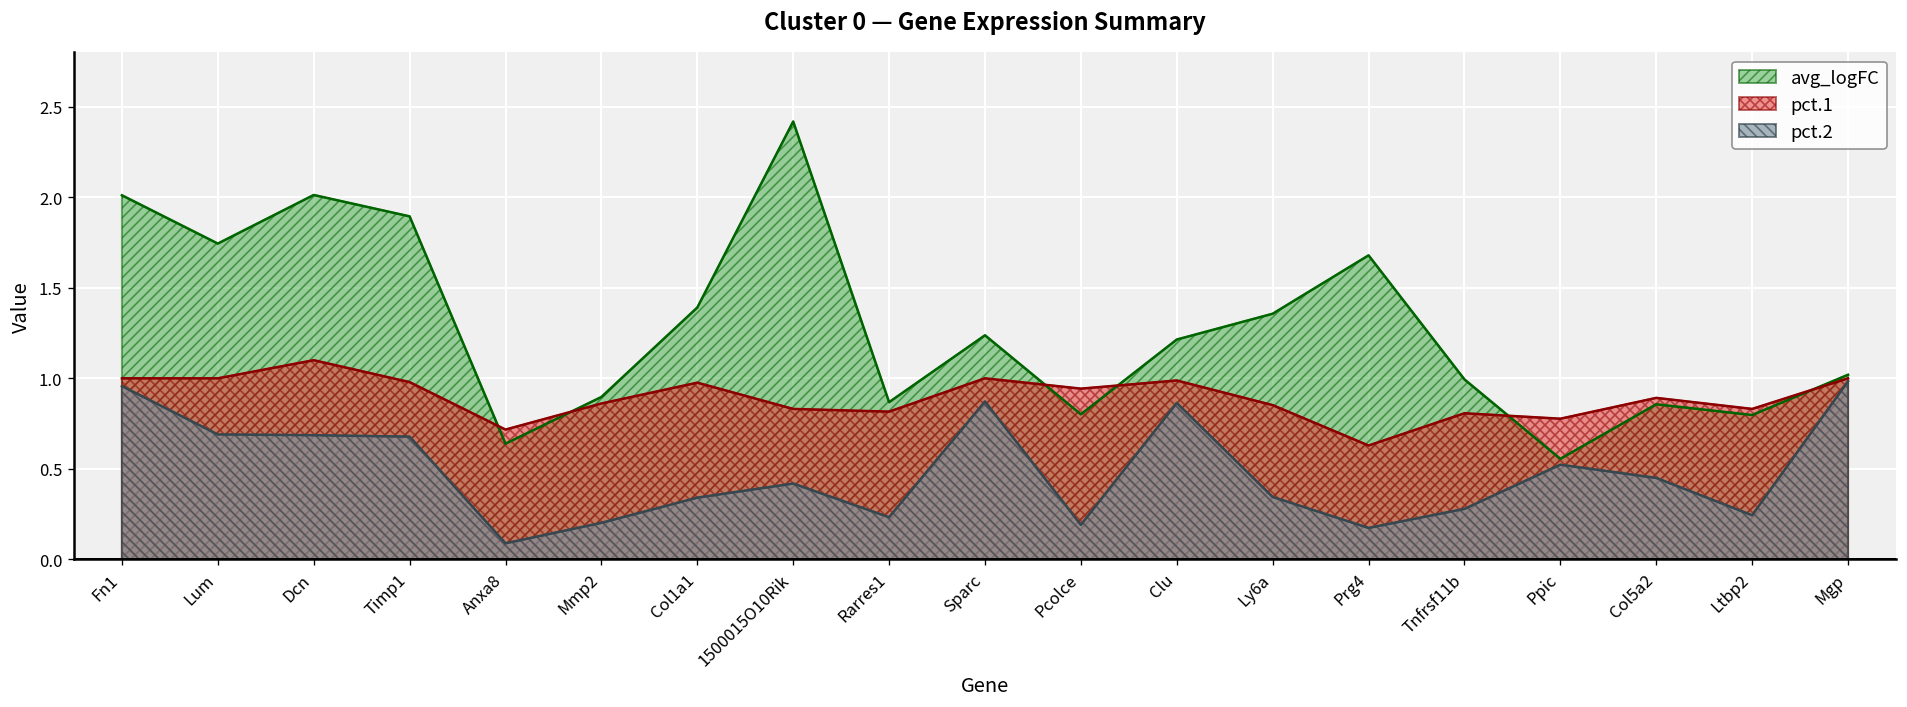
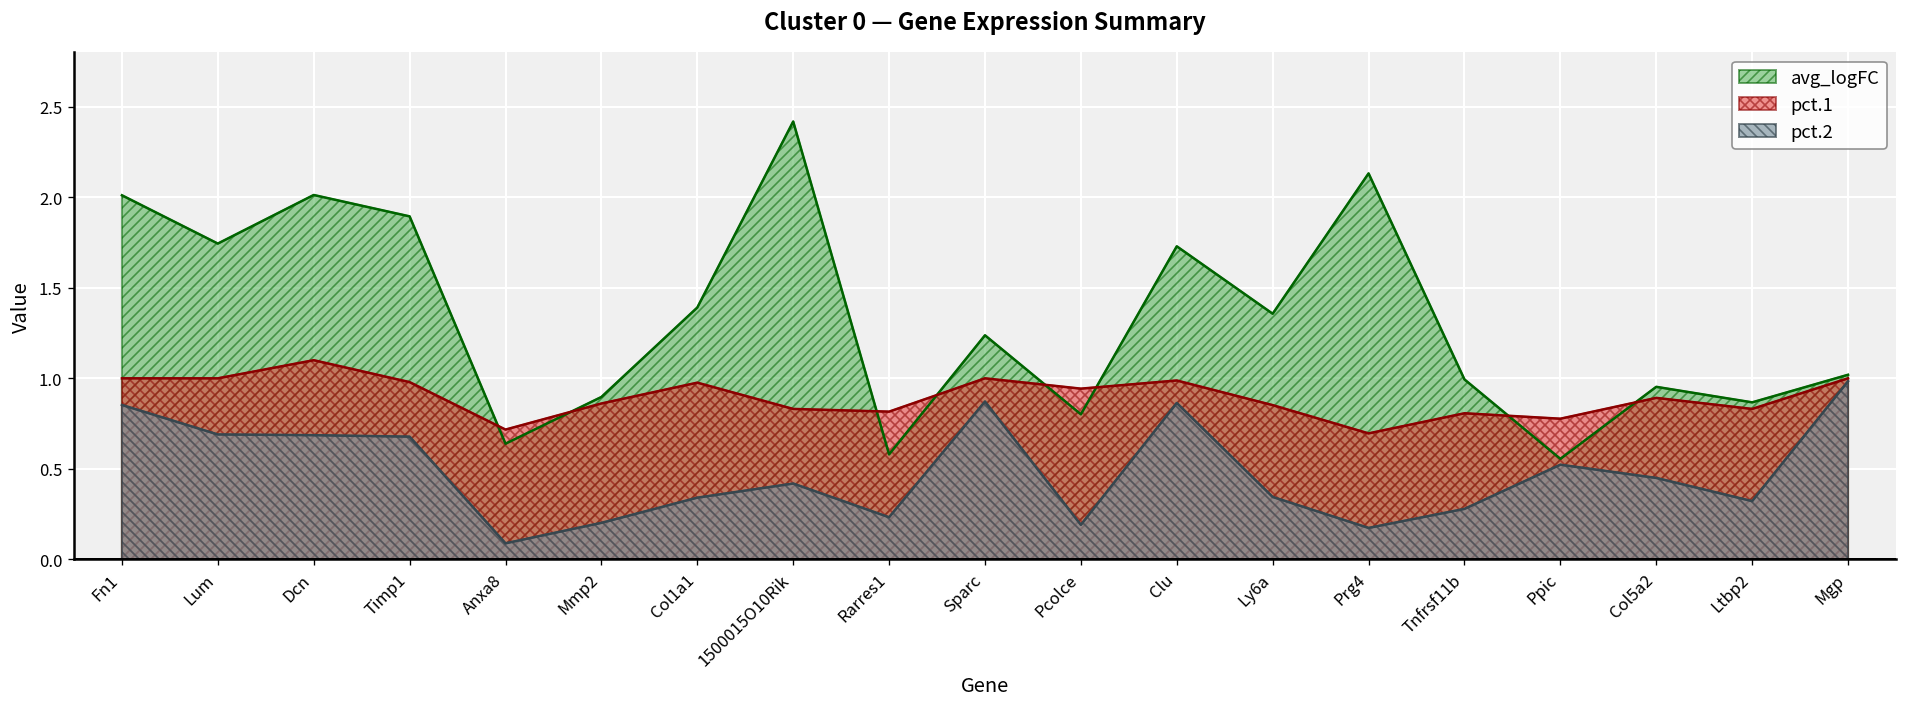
pct.2, Fn1: 0.96 -> 0.85
avg_logFC, Rarres1: 0.87 -> 0.58
avg_logFC, Clu: 1.21 -> 1.73
avg_logFC, Prg4: 1.68 -> 2.13
pct.1, Prg4: 0.63 -> 0.70
avg_logFC, Col5a2: 0.86 -> 0.95
avg_logFC, Ltbp2: 0.80 -> 0.87
pct.2, Ltbp2: 0.24 -> 0.32
